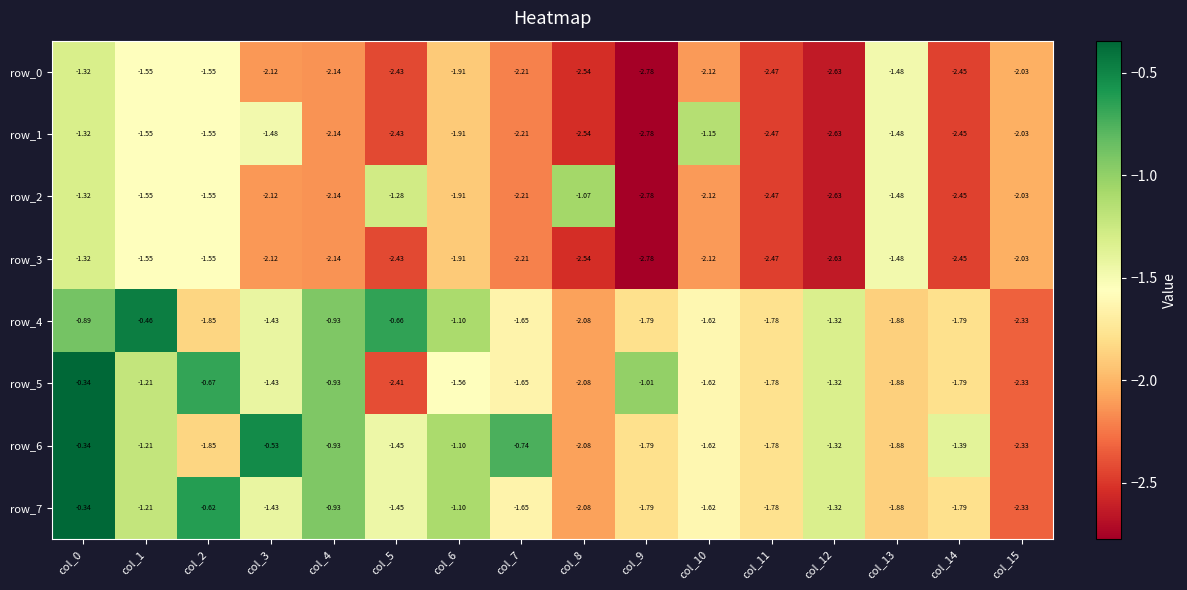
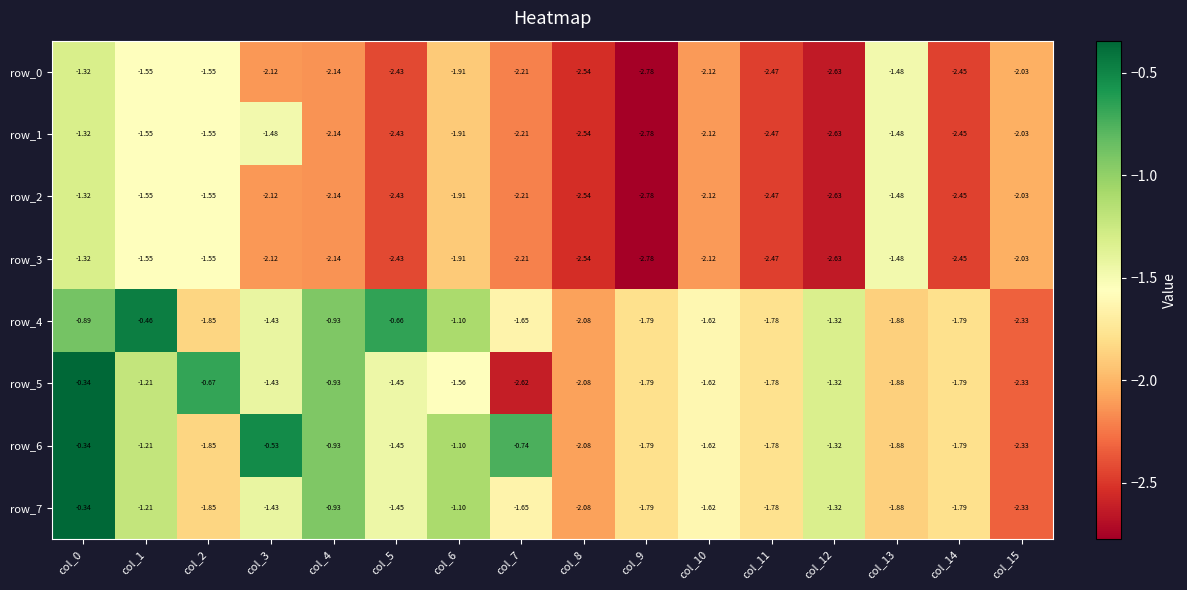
row_1, col_10: -1.15 -> -2.12
row_2, col_5: -1.28 -> -2.43
row_2, col_8: -1.07 -> -2.54
row_5, col_5: -2.41 -> -1.45
row_5, col_7: -1.65 -> -2.62
row_5, col_9: -1.01 -> -1.79
row_6, col_14: -1.39 -> -1.79
row_7, col_2: -0.62 -> -1.85
